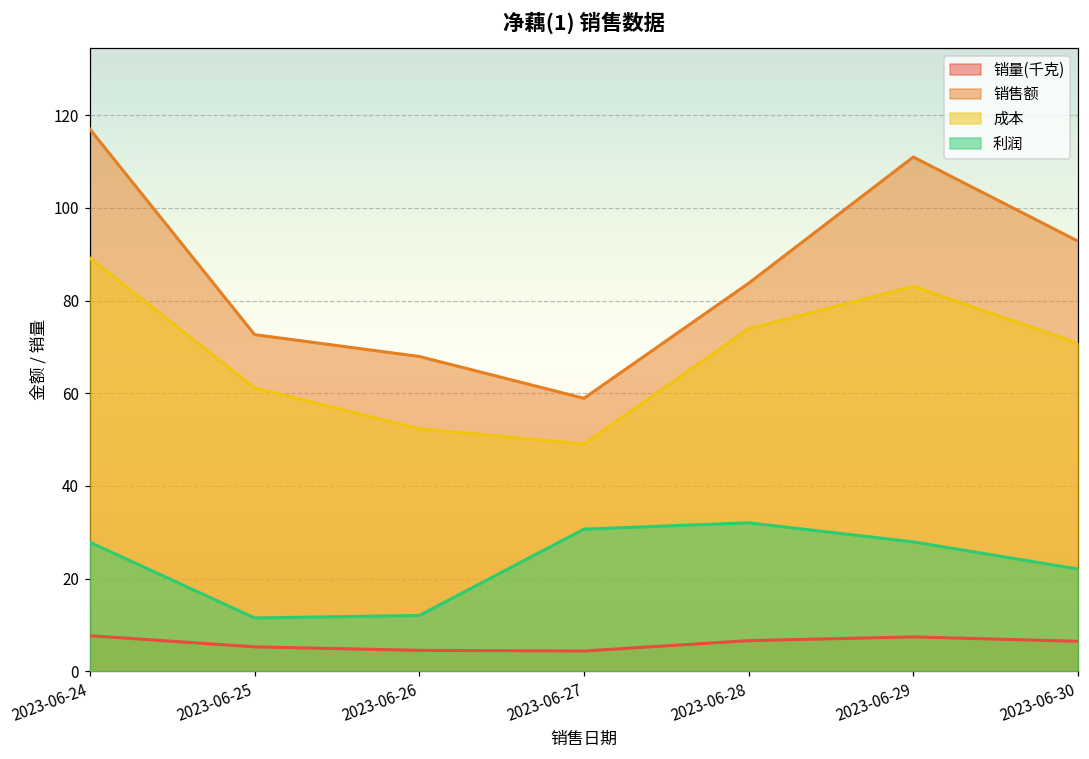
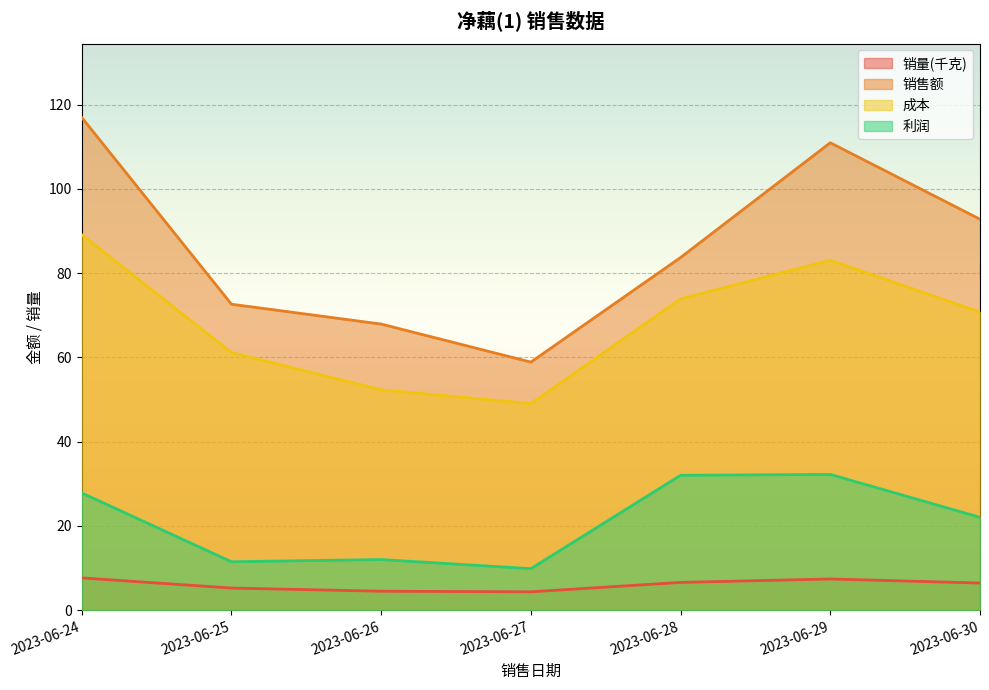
利润, 2023-06-27: 31 -> 10
利润, 2023-06-29: 28 -> 32
